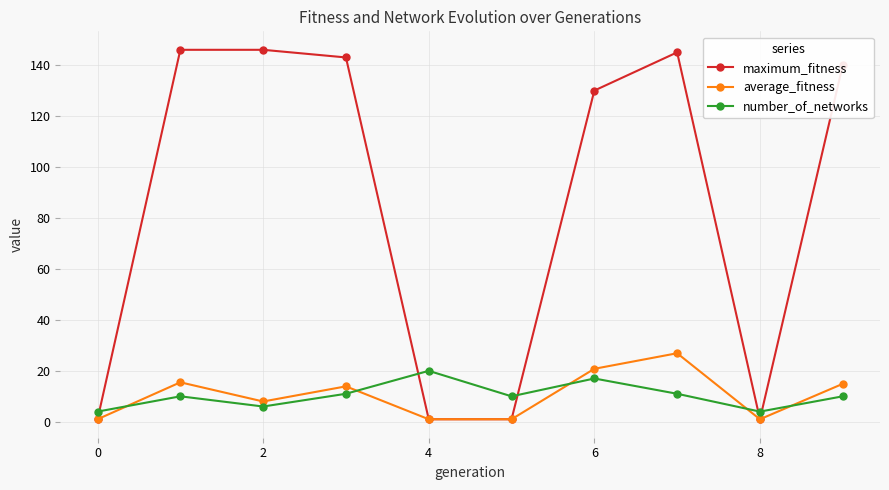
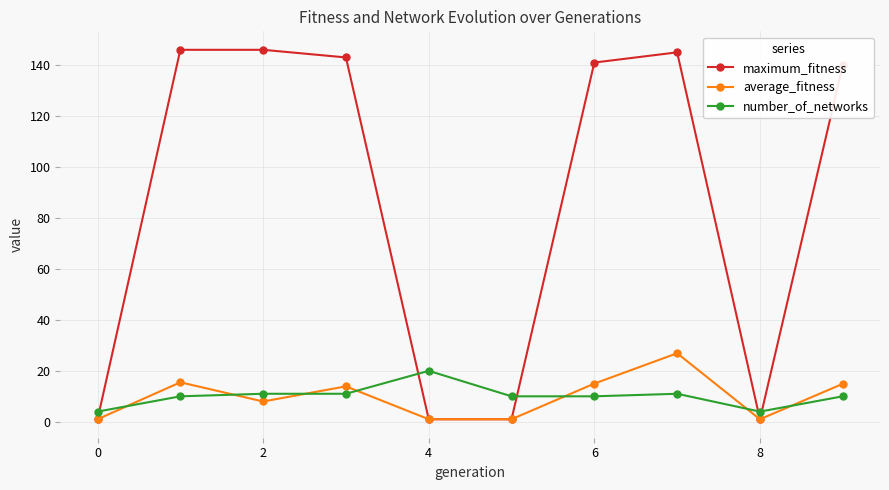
number_of_networks, 2: 6 -> 11
maximum_fitness, 6: 130 -> 141
average_fitness, 6: 21 -> 15
number_of_networks, 6: 17 -> 10
